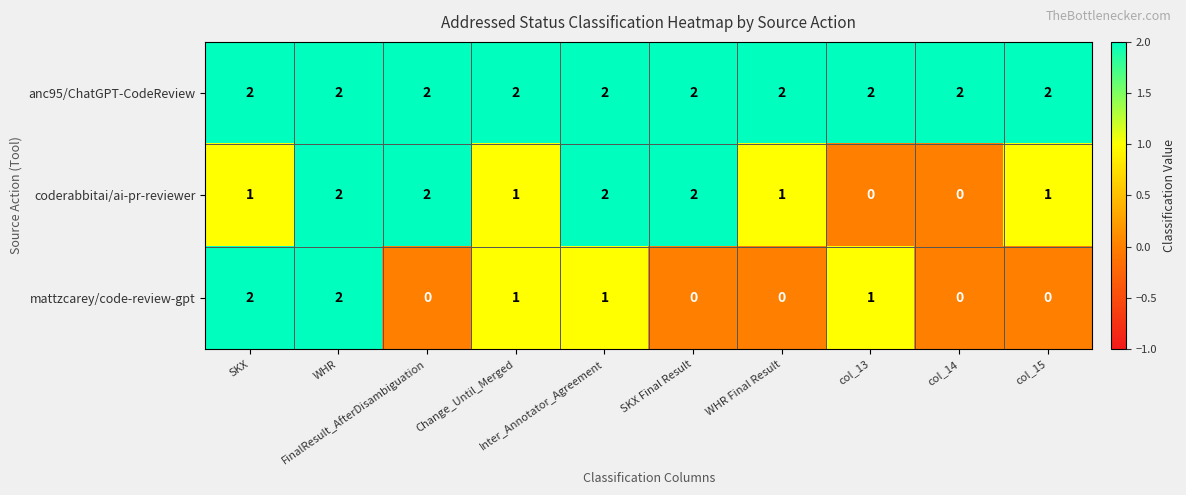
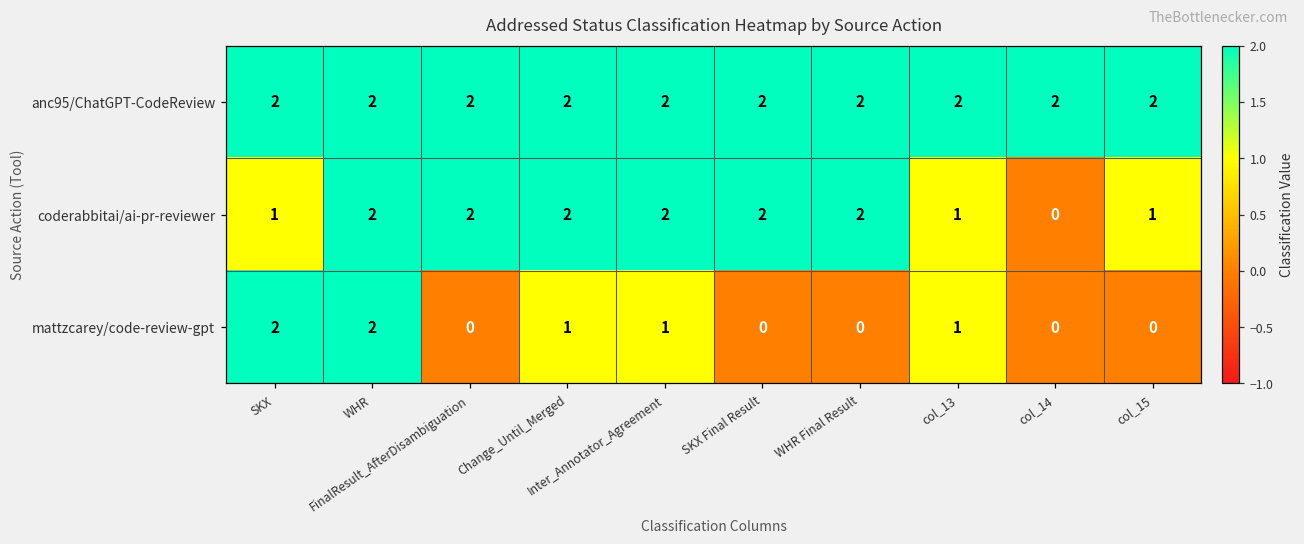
coderabbitai/ai-pr-reviewer, Change_Until_Merged: 1 -> 2
coderabbitai/ai-pr-reviewer, WHR Final Result: 1 -> 2
coderabbitai/ai-pr-reviewer, col_13: 0 -> 1
